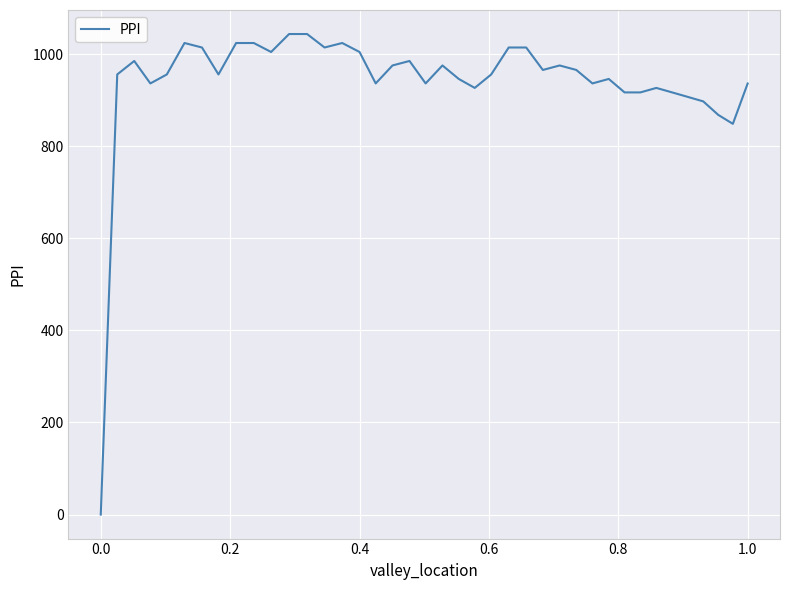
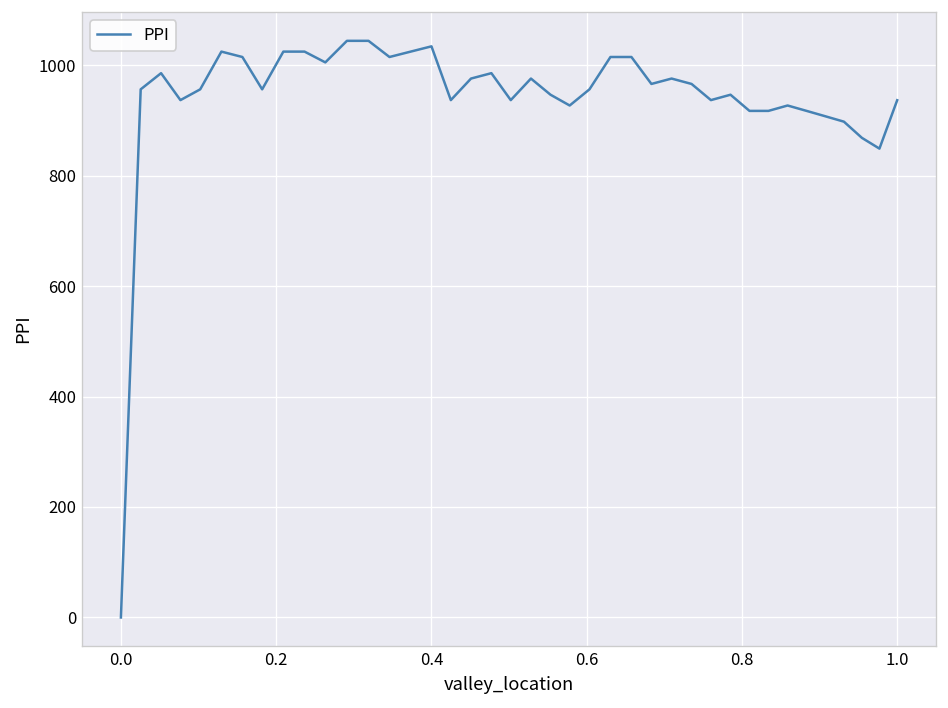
0.4: 1000 -> 1030
